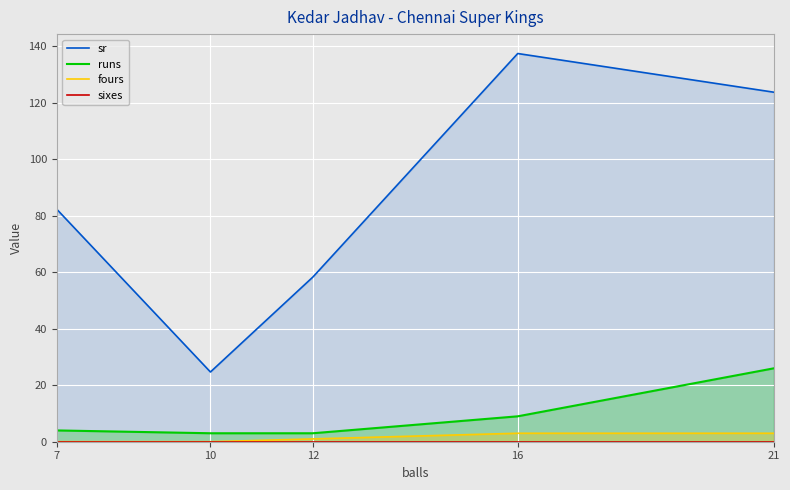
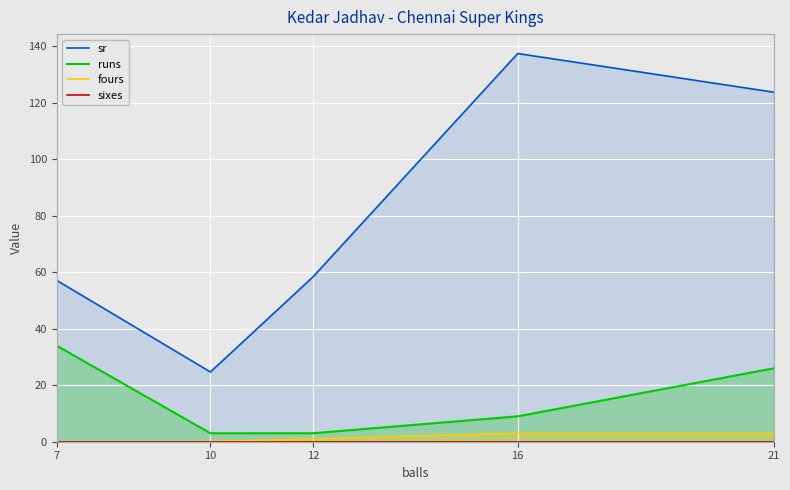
sr, 7: 82 -> 57
runs, 7: 4 -> 34
